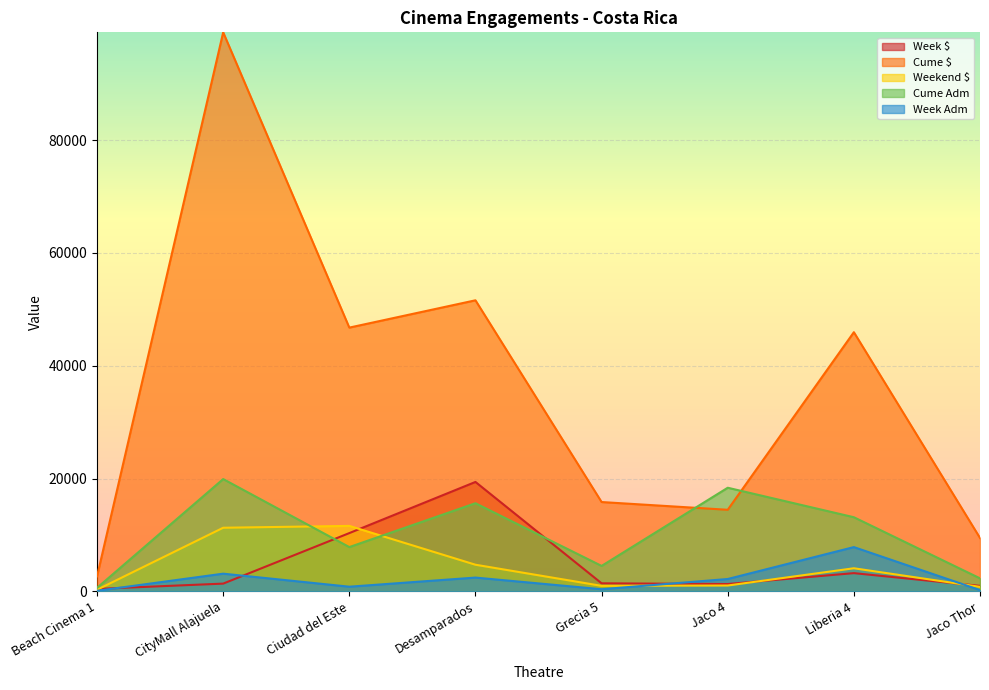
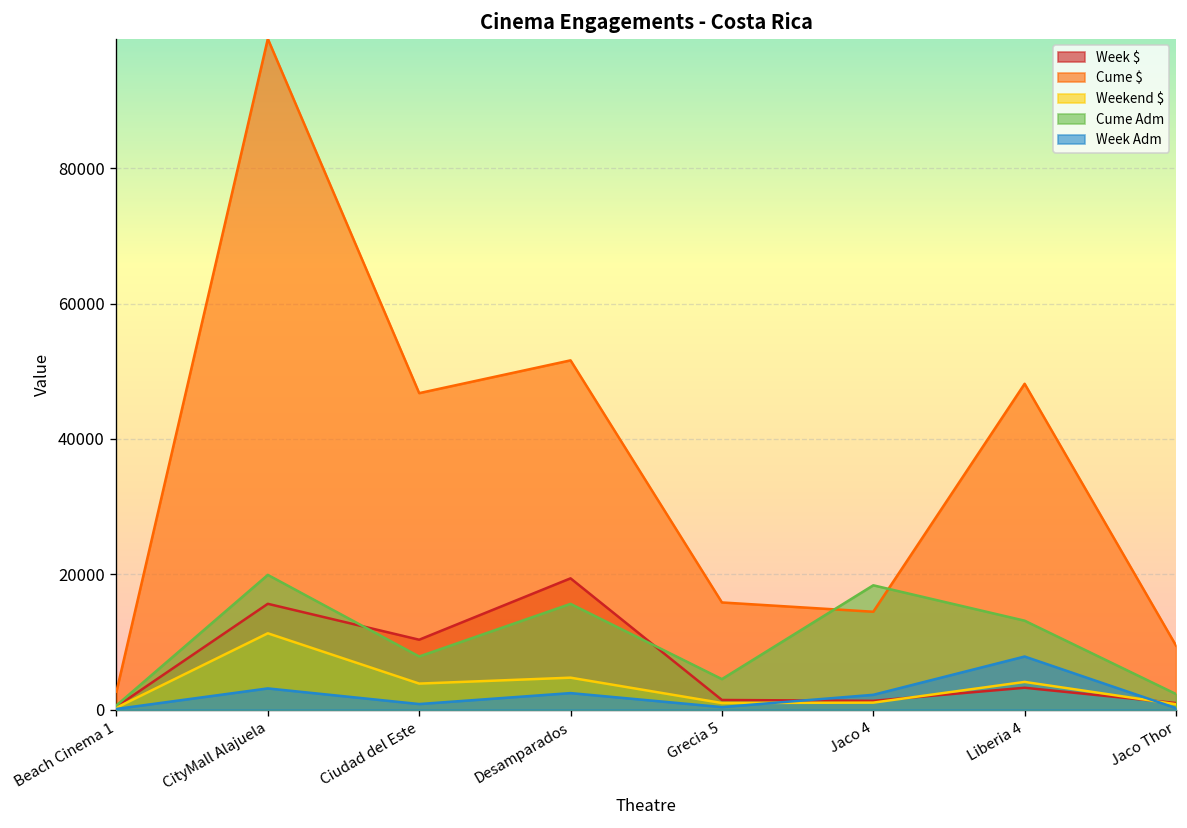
Week $, CityMall Alajuela: 1000 -> 16000
Weekend $, Ciudad del Este: 12000 -> 4000
Cume $, Liberia 4: 46000 -> 48000
